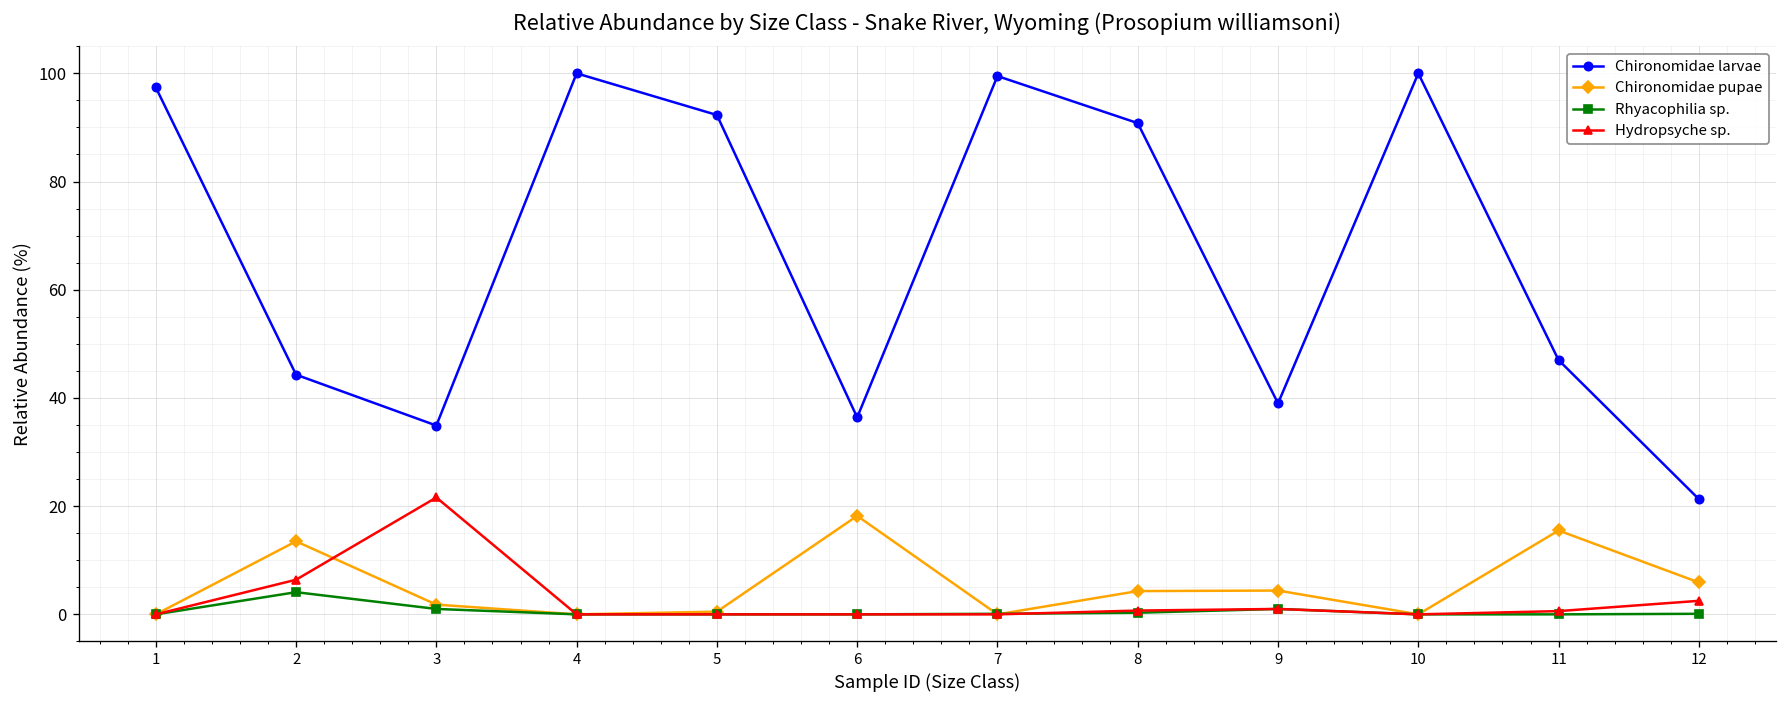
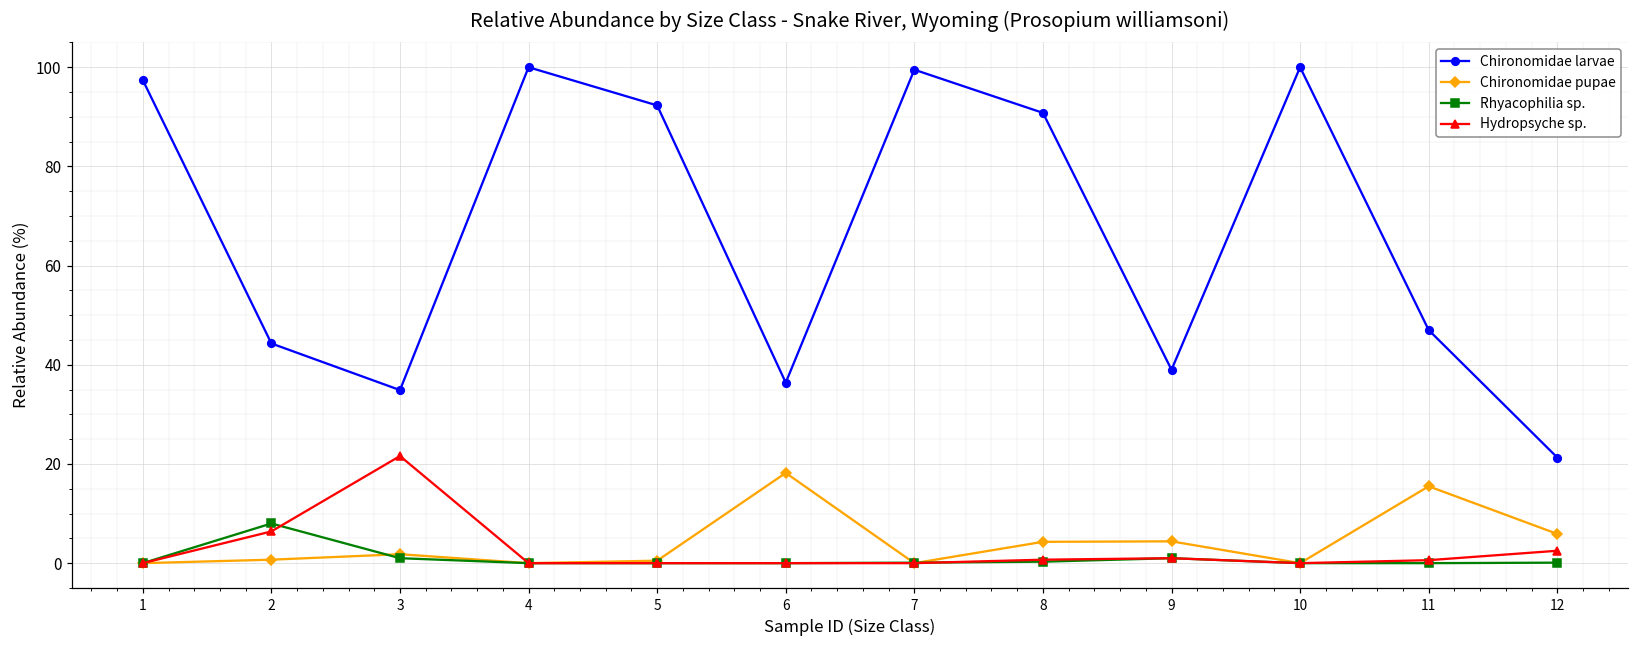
Chironomidae pupae, 2: 14 -> 1
Rhyacophilia sp., 2: 4 -> 8
